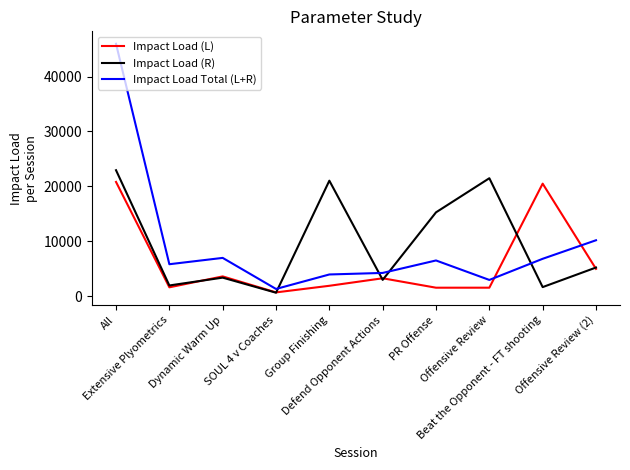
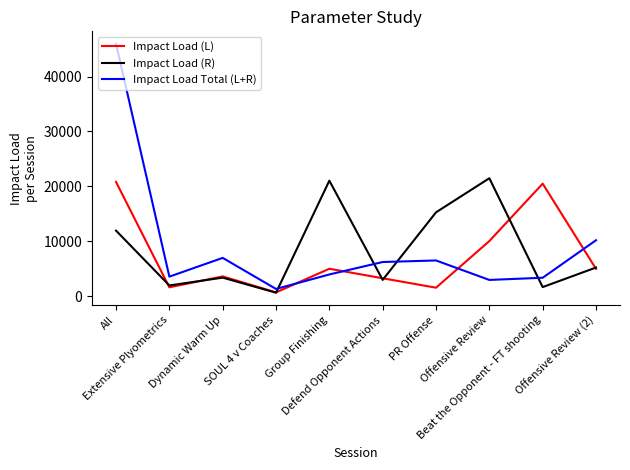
Impact Load (R), All: 23000 -> 12000
Impact Load Total (L+R), Extensive Plyometrics: 6000 -> 4000
Impact Load (L), Group Finishing: 2000 -> 5000
Impact Load Total (L+R), Defend Opponent Actions: 4000 -> 6000
Impact Load (L), Offensive Review: 2000 -> 10000
Impact Load Total (L+R), Beat the Opponent - FT shooting: 7000 -> 3000
